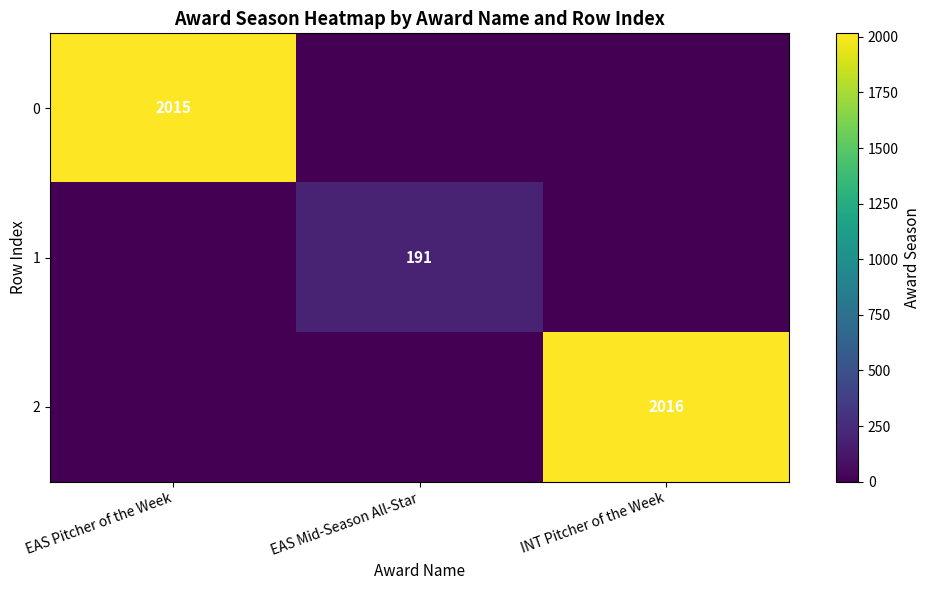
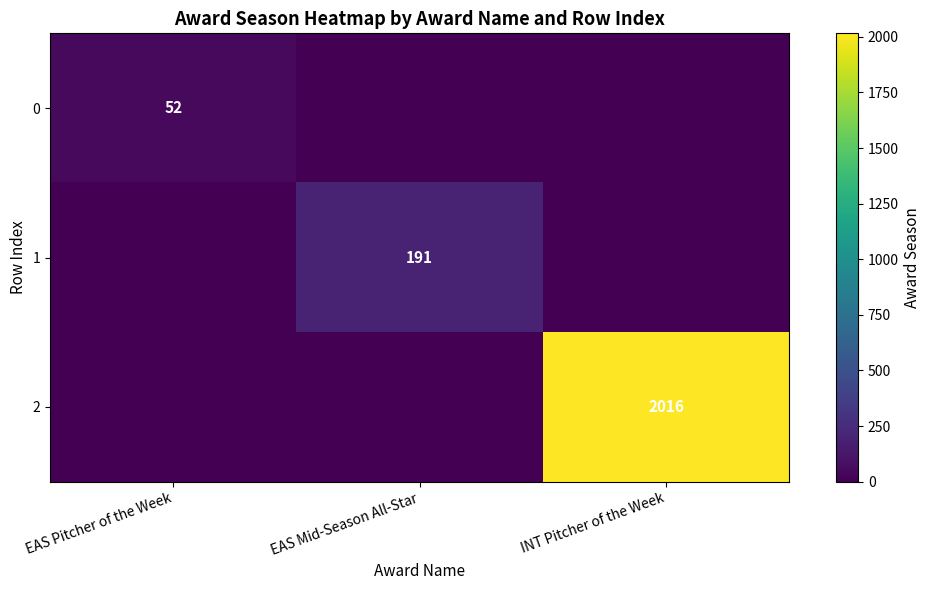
0, EAS Pitcher of the Week: 2015 -> 52
